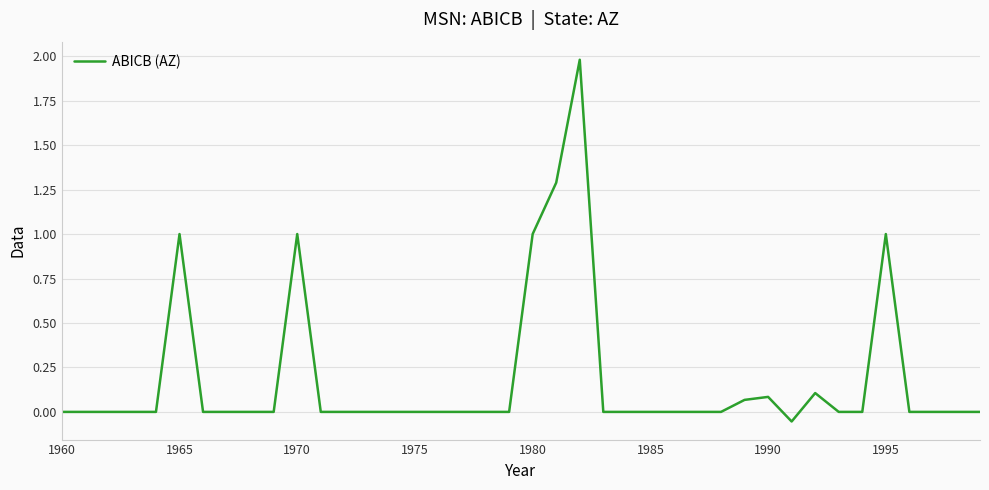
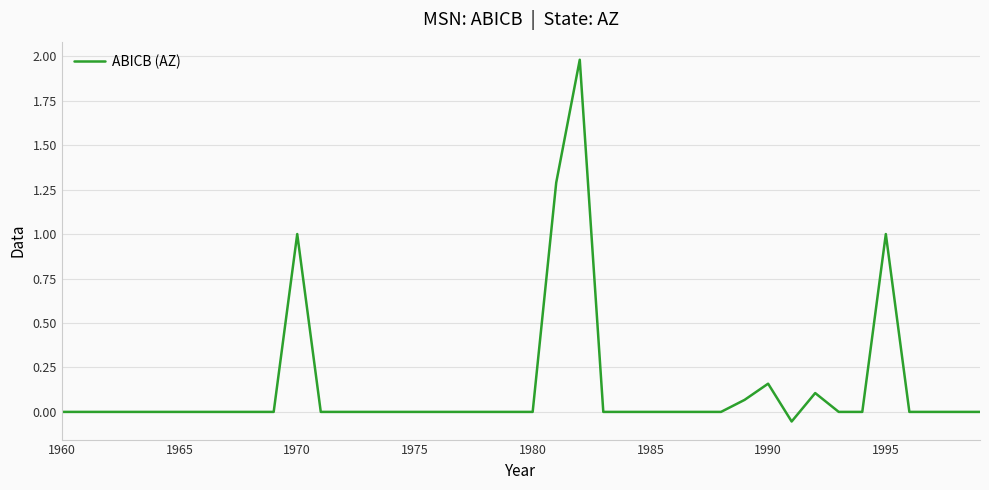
1965: 1 -> 0
1980: 1 -> 0
1990: 0.08 -> 0.16
